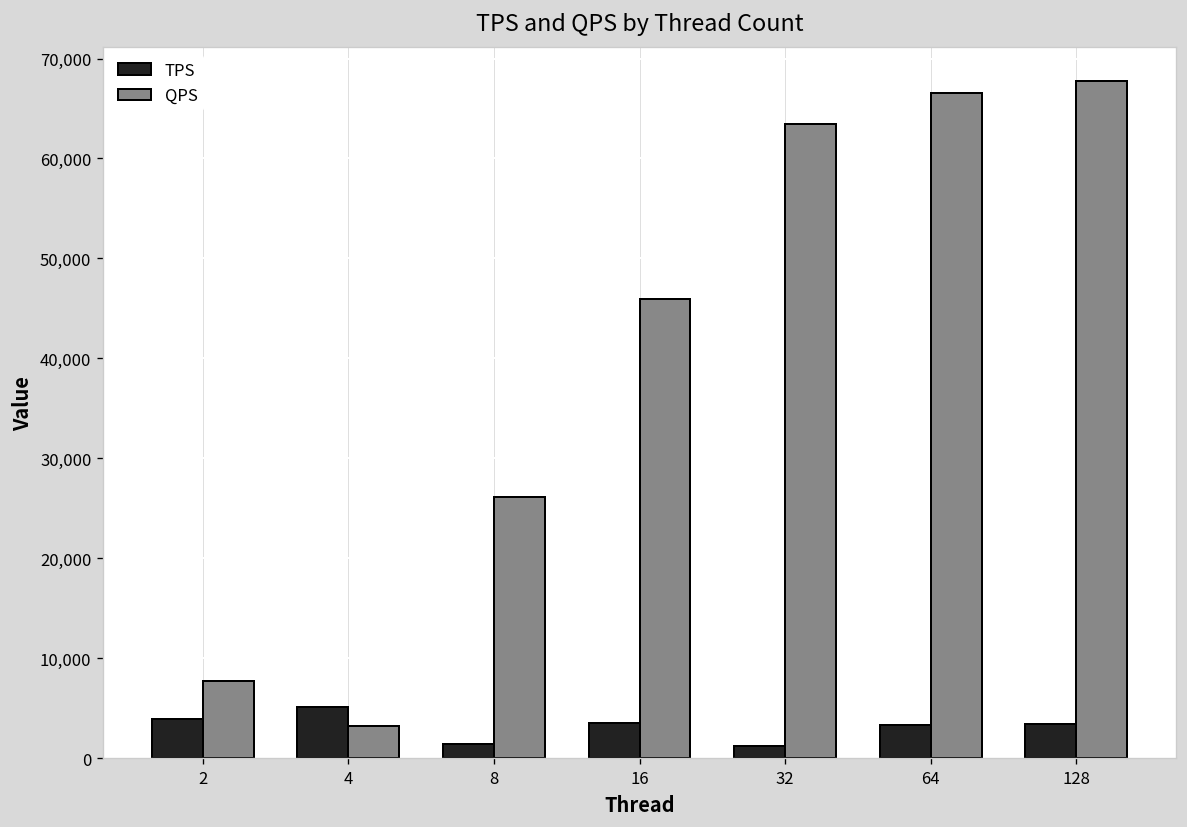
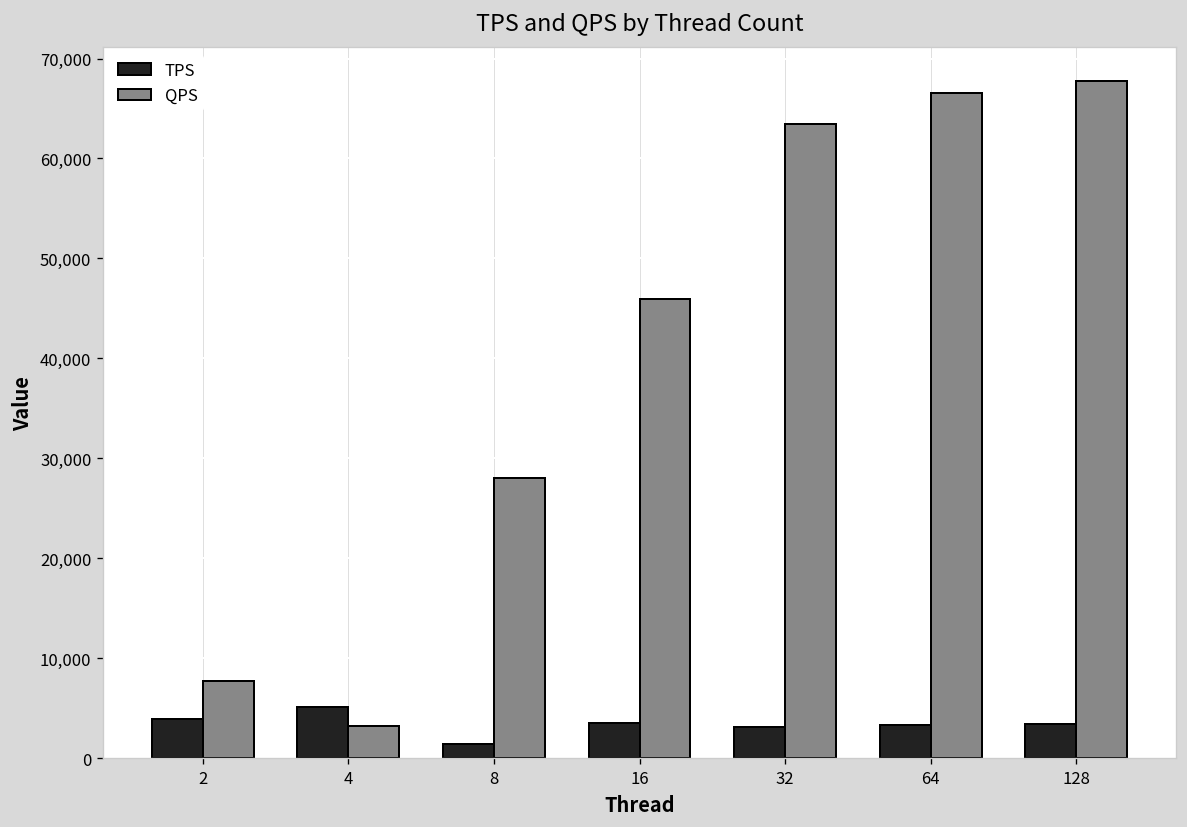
QPS, 8: 26,000 -> 28,000
TPS, 32: 1,000 -> 3,000
